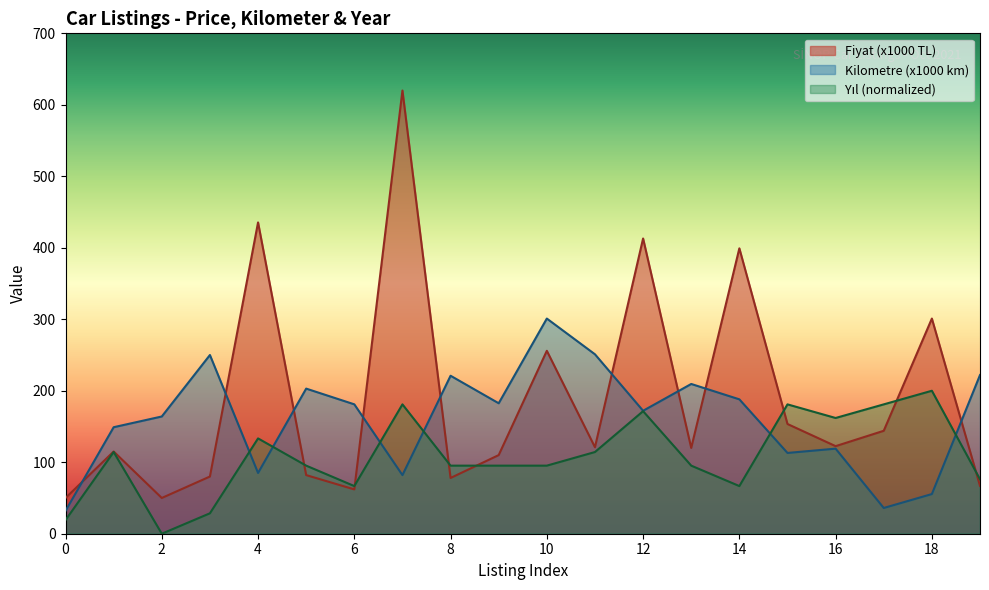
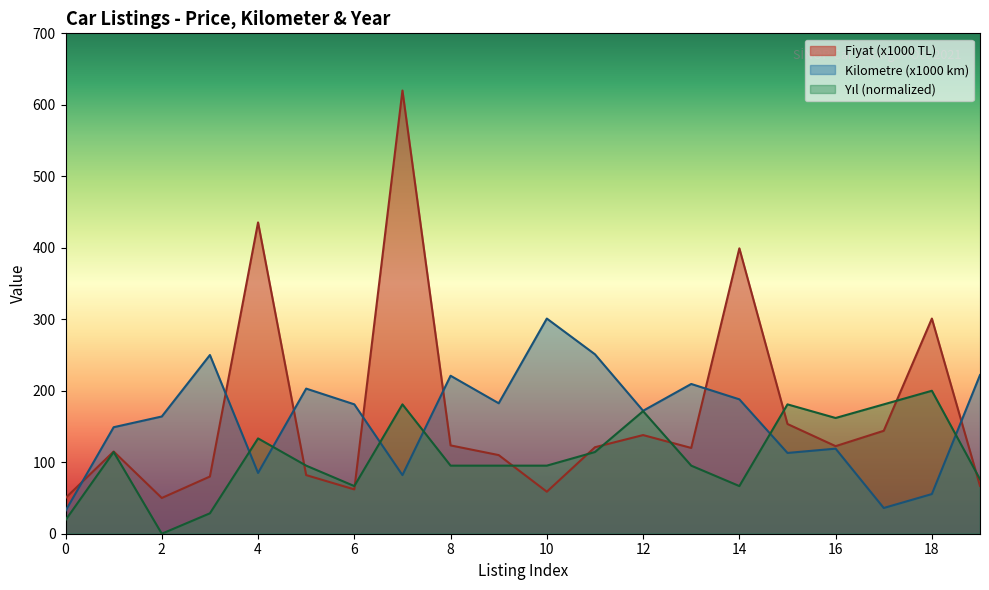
Fiyat (x1000 TL), 8: 80 -> 120
Fiyat (x1000 TL), 10: 260 -> 60
Fiyat (x1000 TL), 12: 410 -> 140
